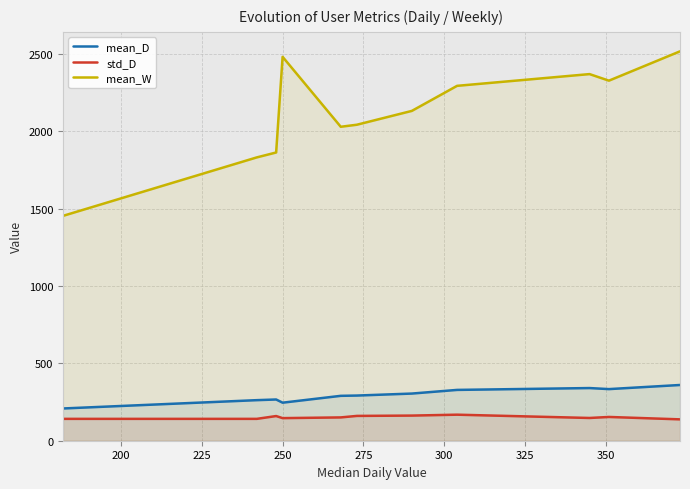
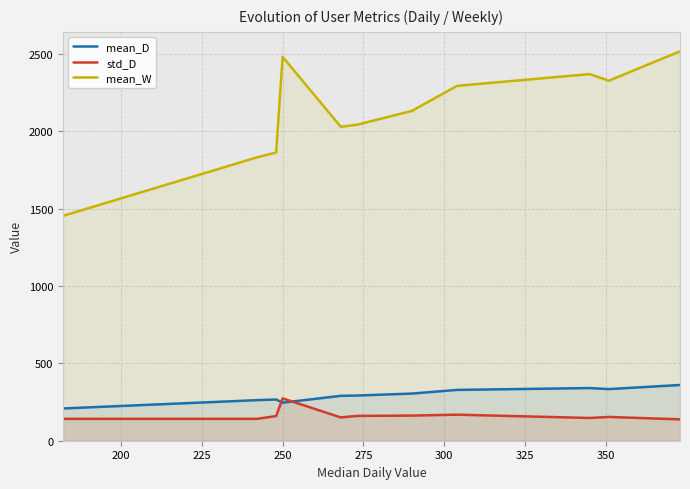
std_D, 250: 150 -> 270
